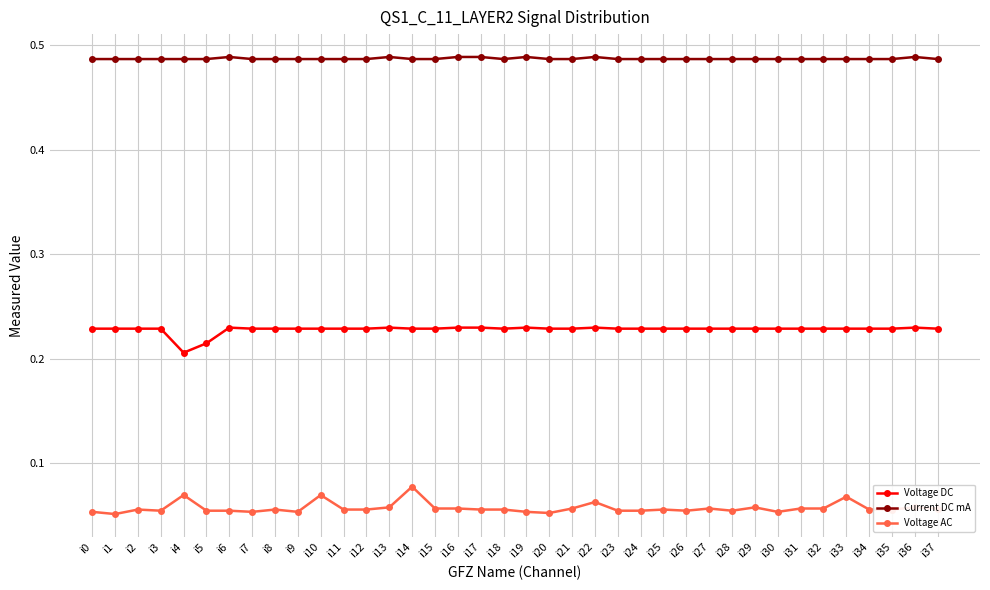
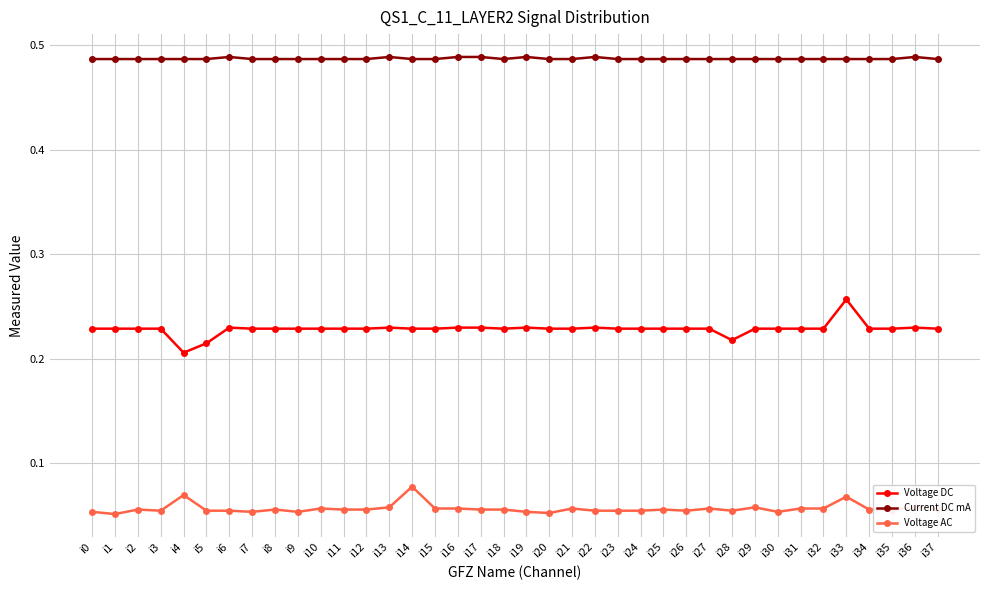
Voltage AC, i10: 0.070 -> 0.057
Voltage AC, i22: 0.063 -> 0.055
Voltage DC, i28: 0.229 -> 0.218
Voltage DC, i33: 0.229 -> 0.257
